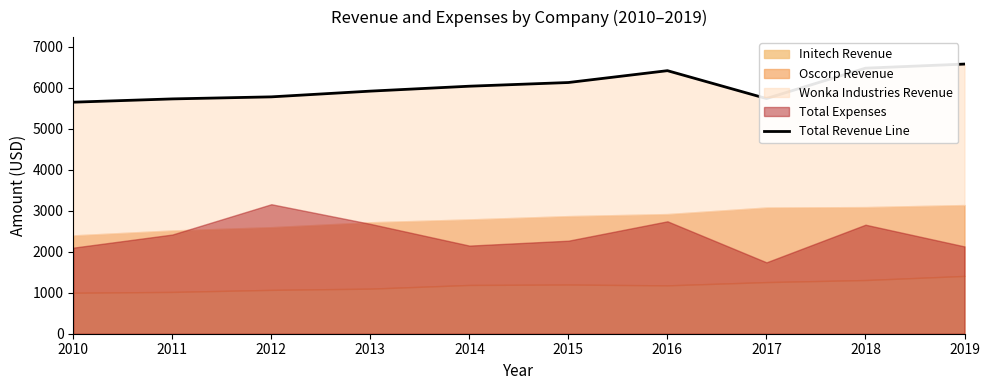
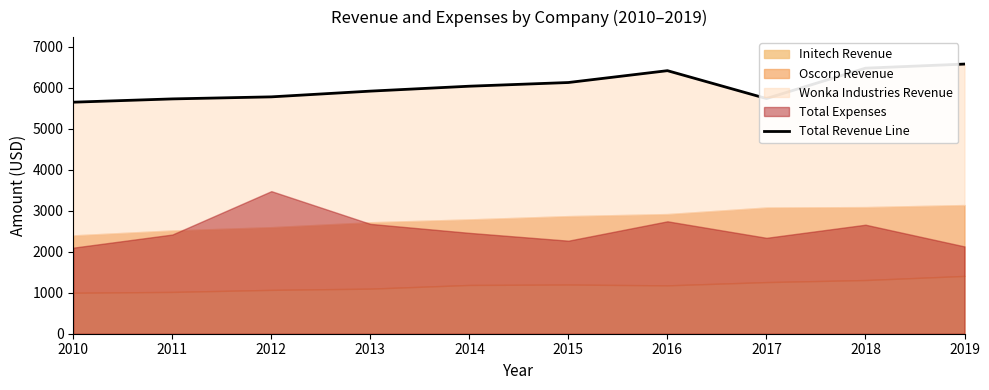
Total Expenses, 2012: 3200 -> 3500
Total Expenses, 2014: 2200 -> 2500
Total Expenses, 2017: 1700 -> 2300
